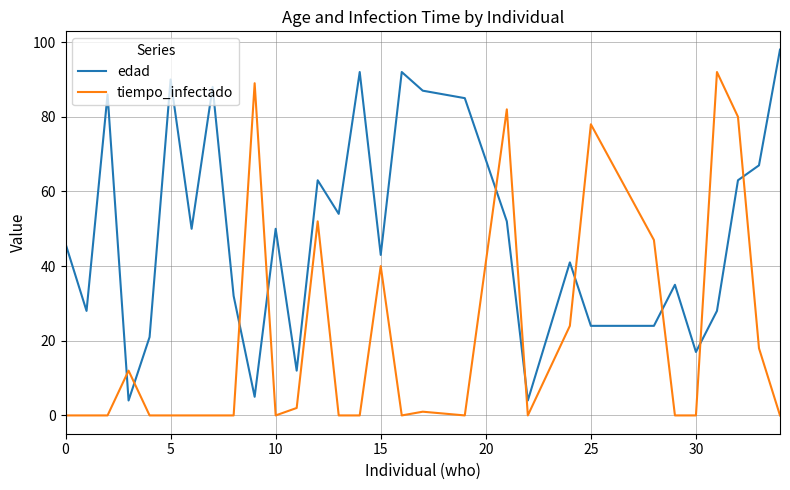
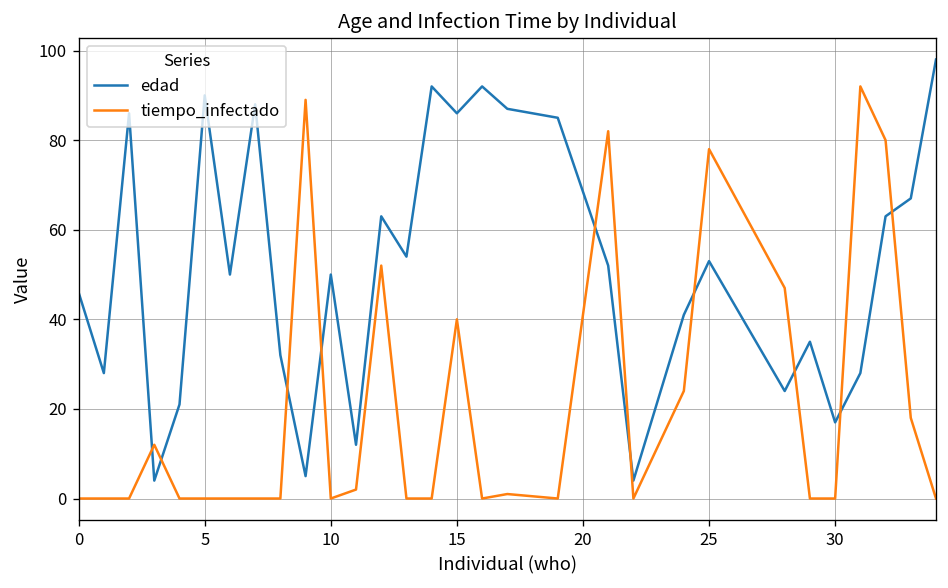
edad, 15: 43 -> 86
edad, 25: 24 -> 53
